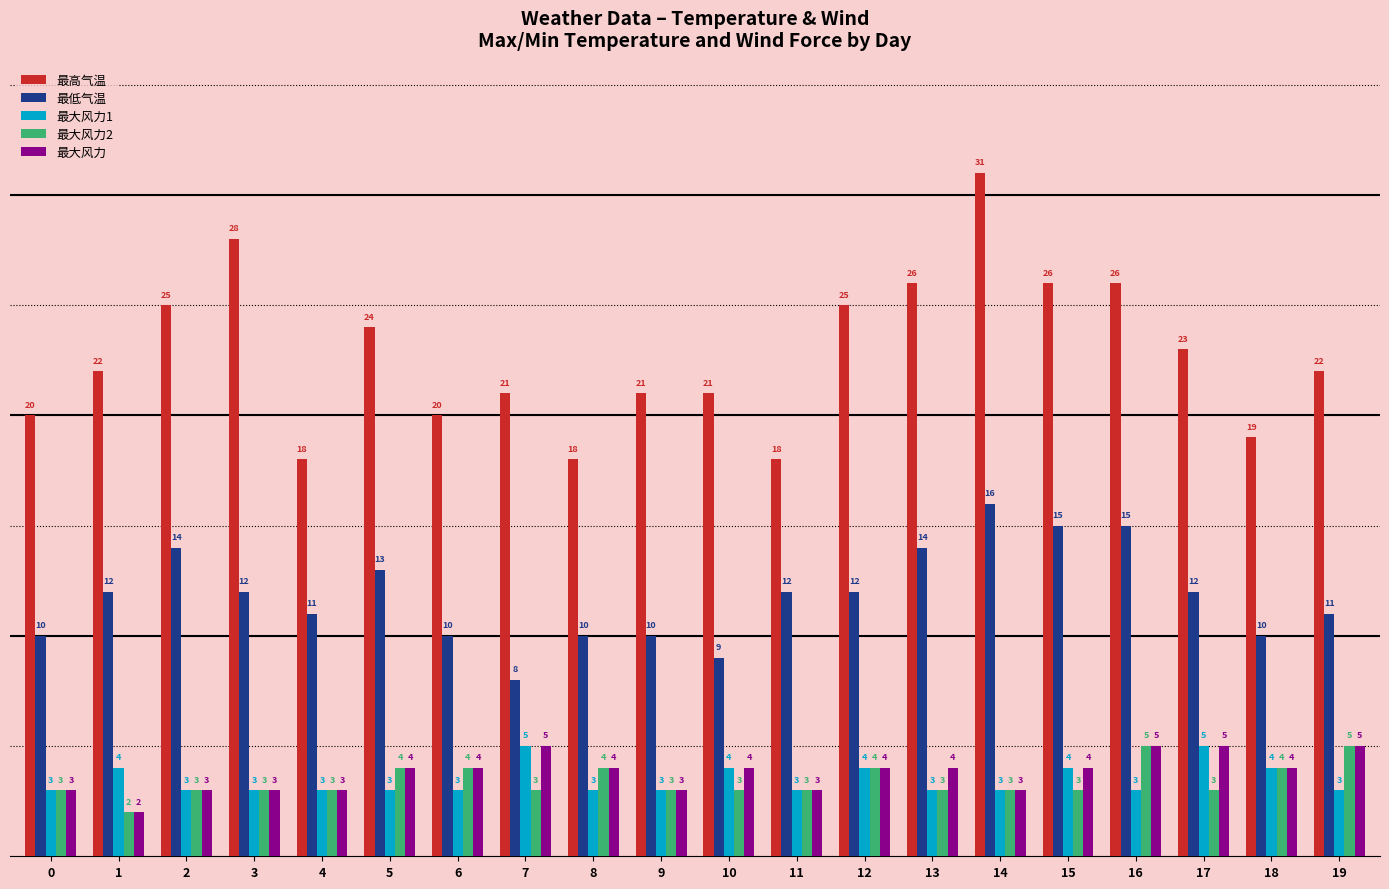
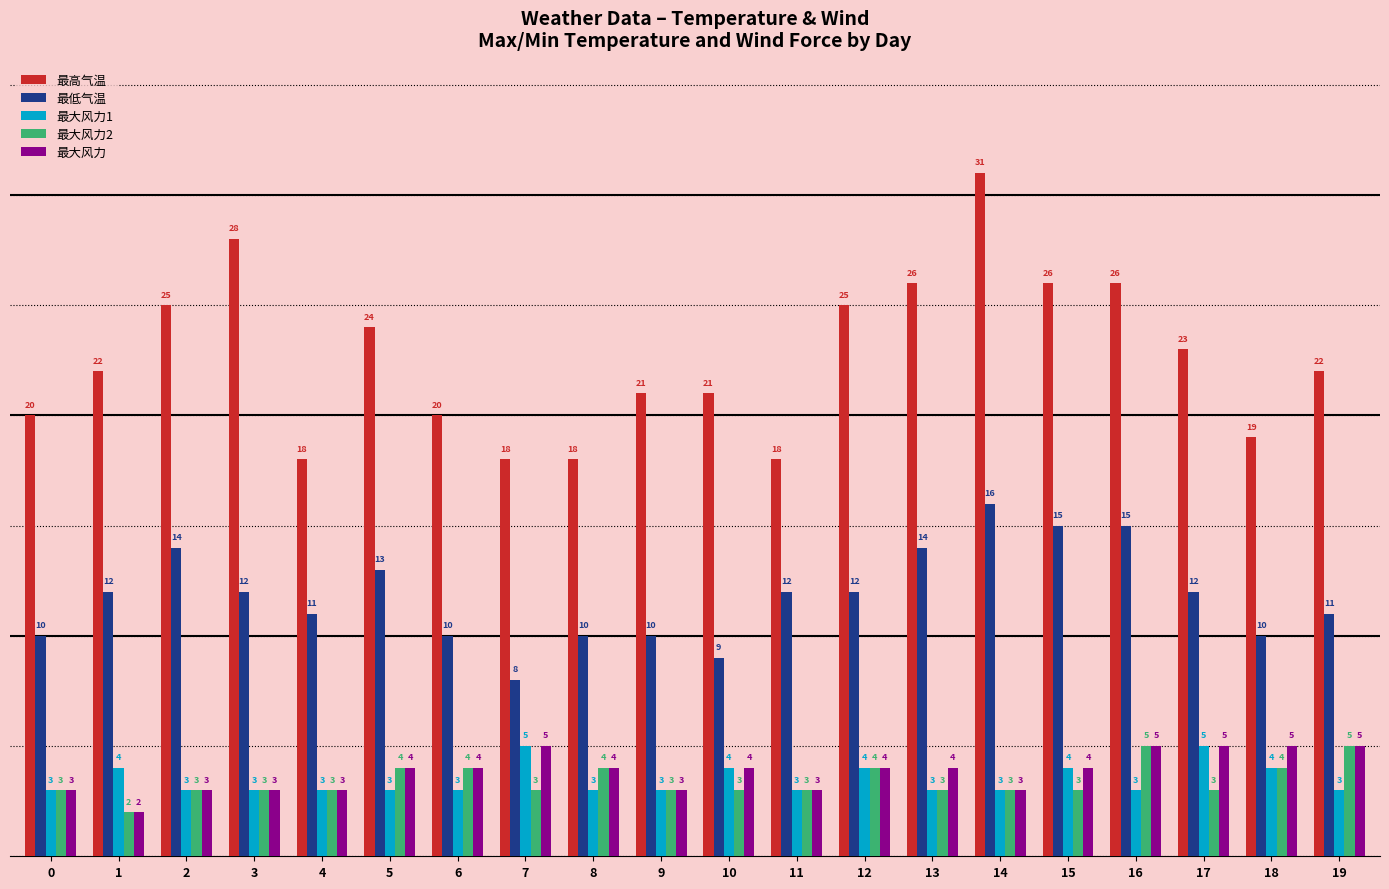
最高气温, 7: 21 -> 18
最大风力, 18: 4 -> 5
